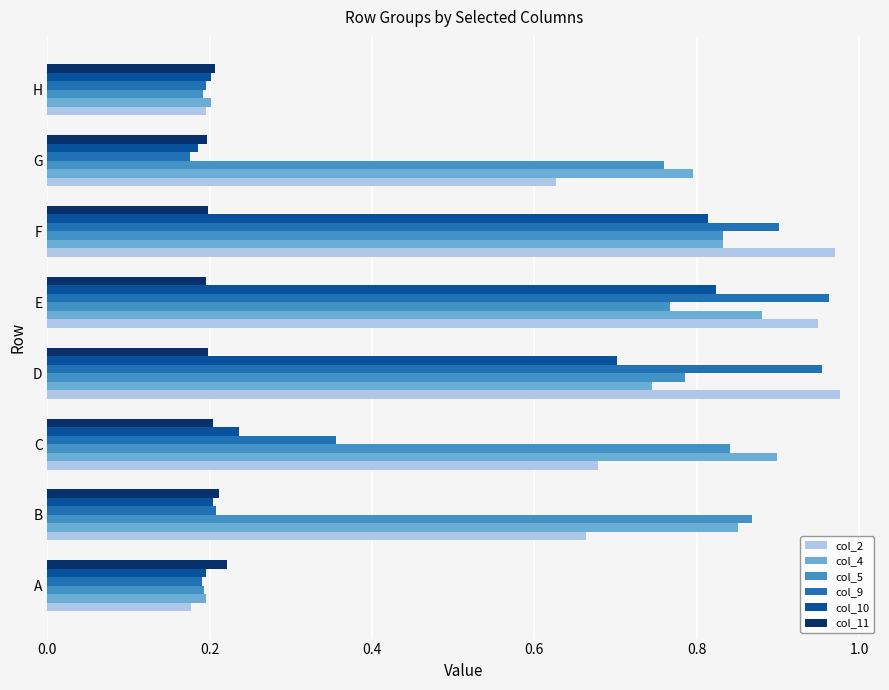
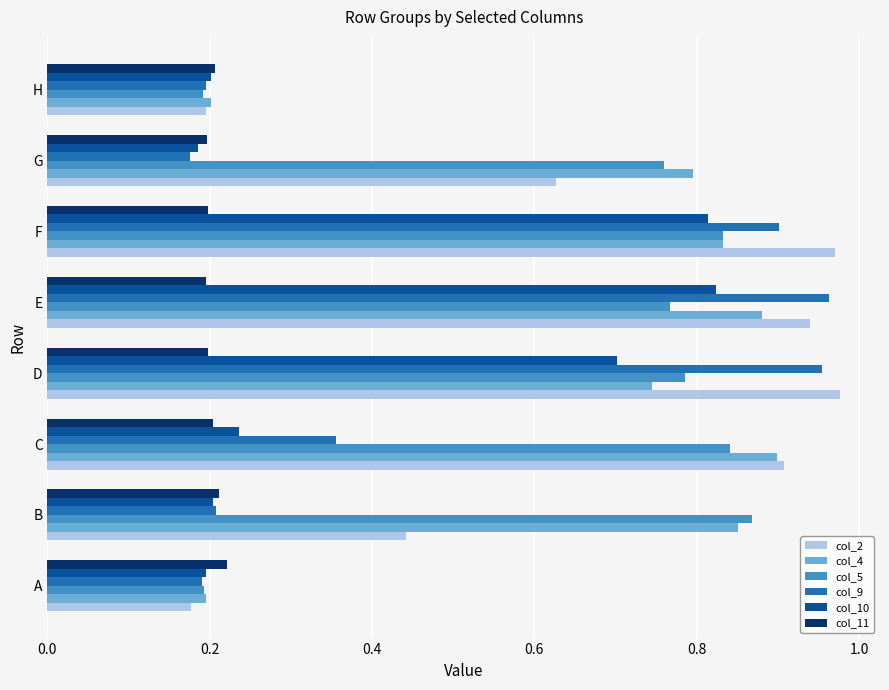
col_2, E: 0.95 -> 0.94
col_2, C: 0.68 -> 0.91
col_2, B: 0.66 -> 0.44
